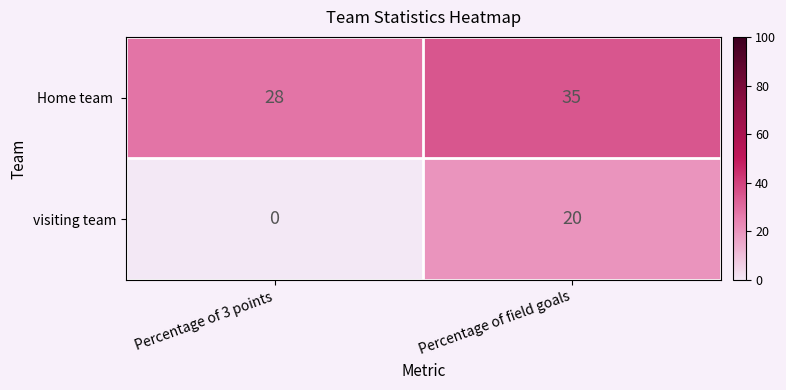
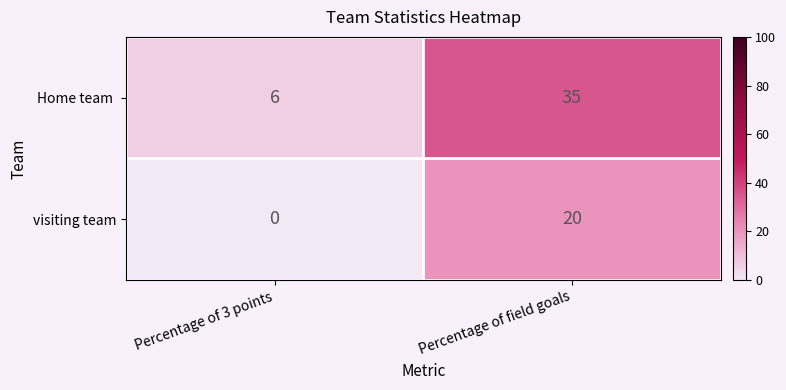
Home team, Percentage of 3 points: 28 -> 6
